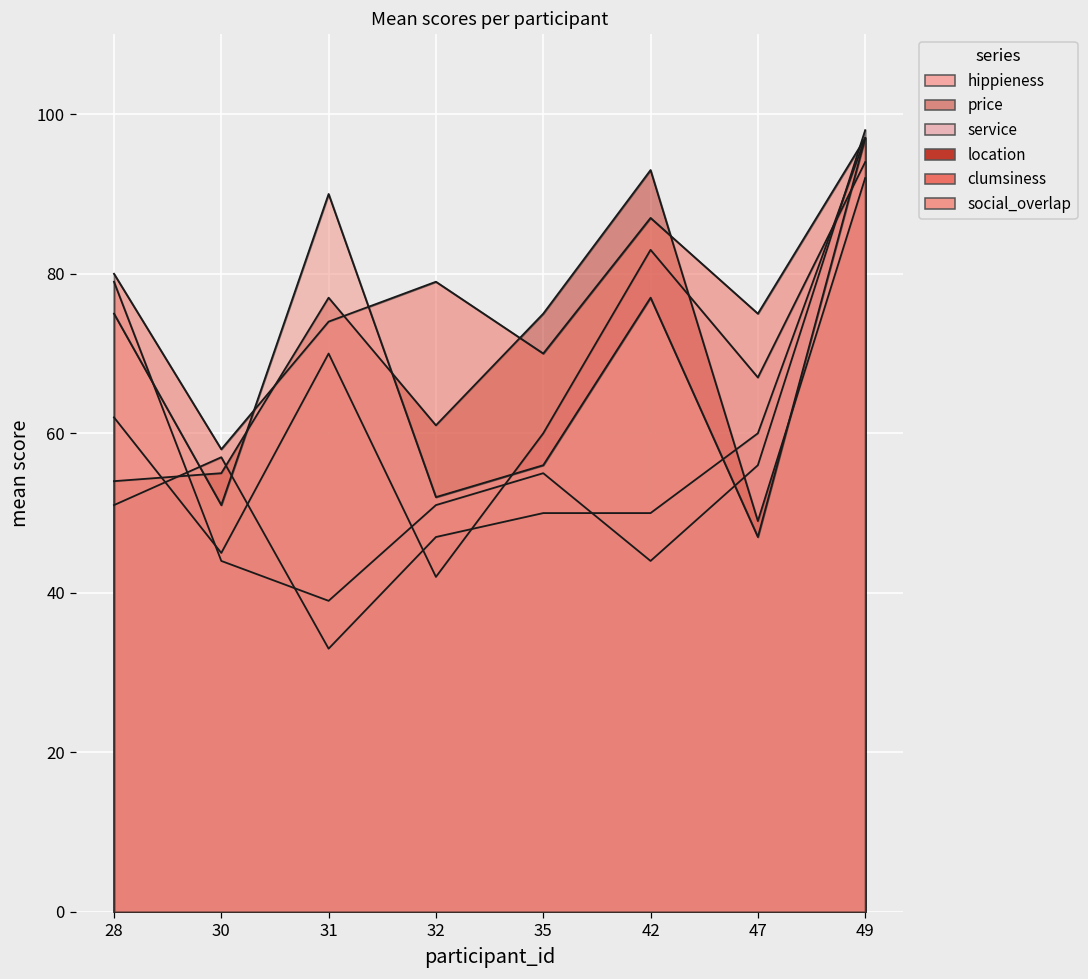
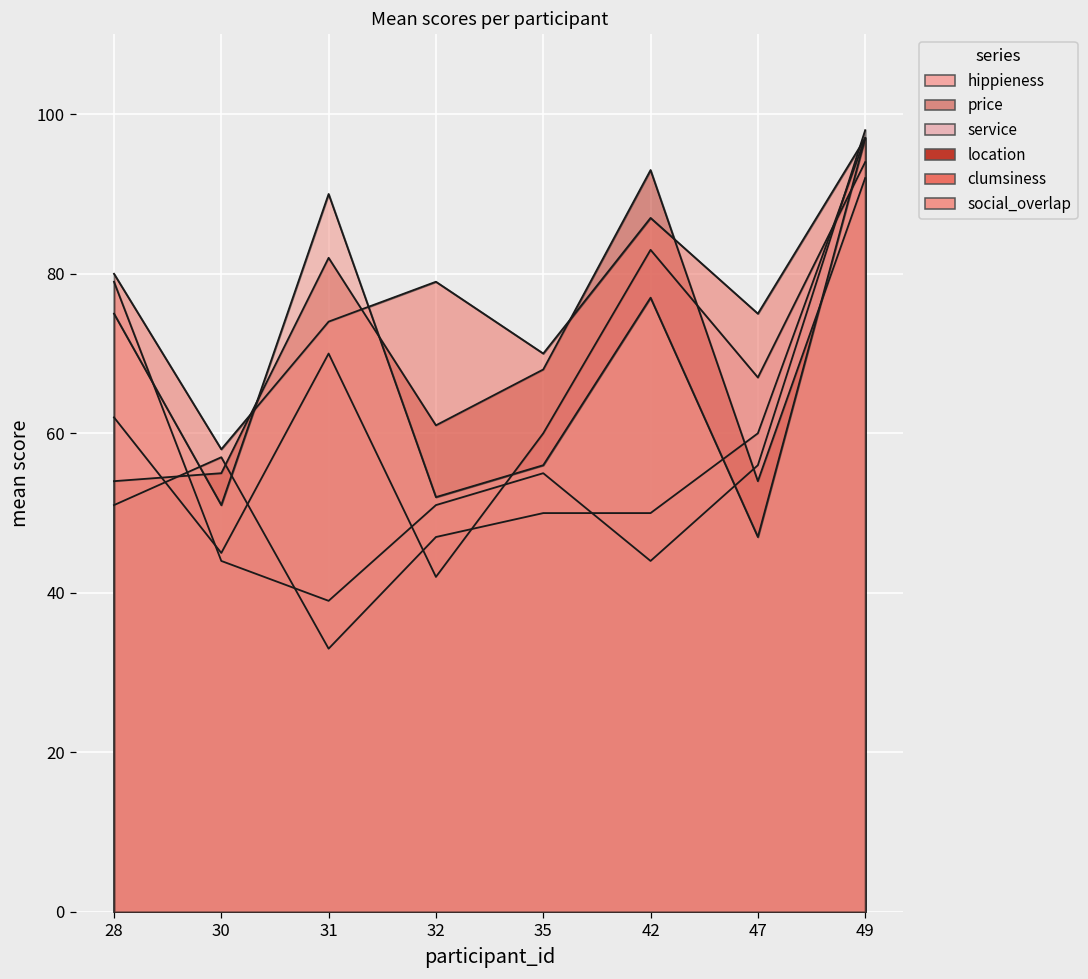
location, 31: 77 -> 82
location, 35: 75 -> 68
location, 47: 49 -> 54
